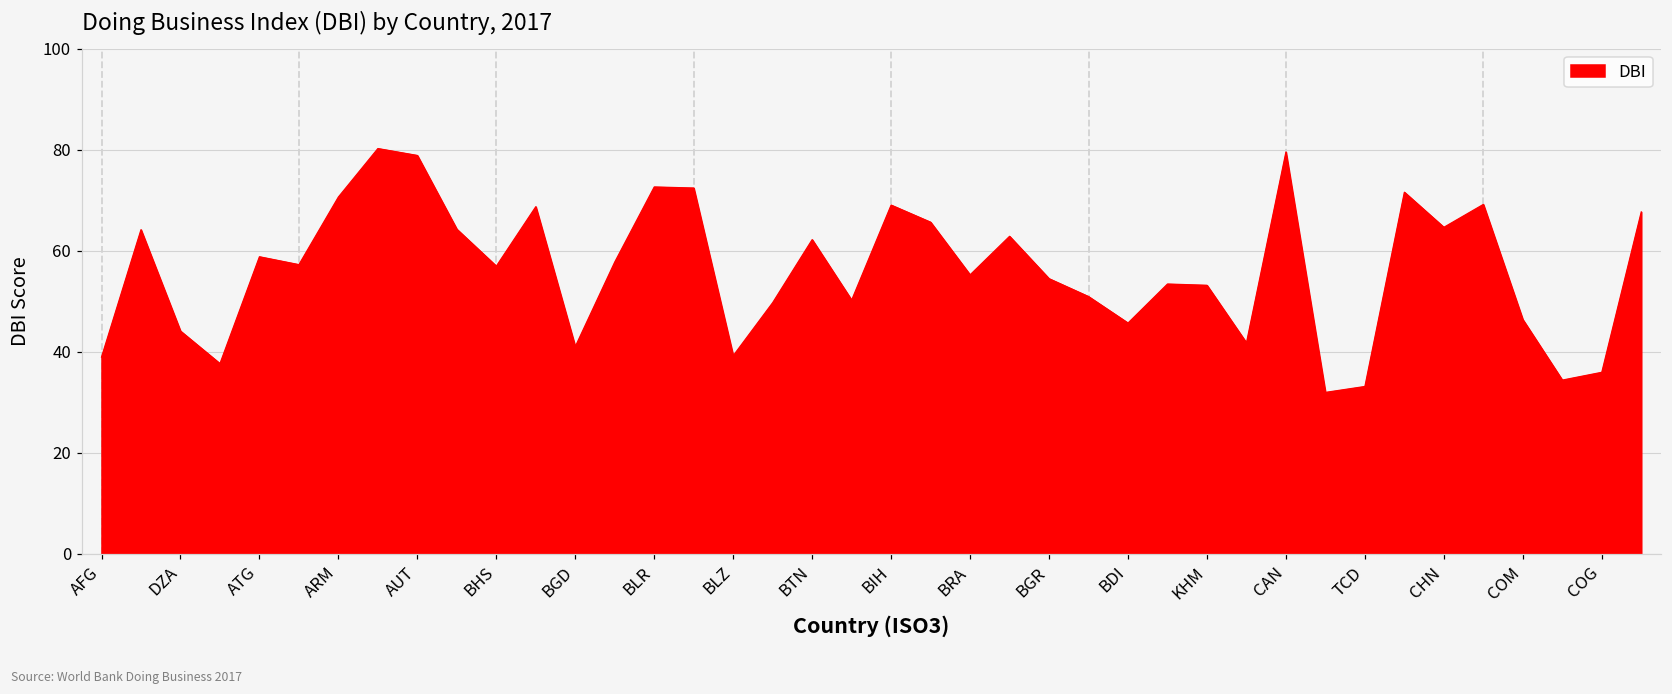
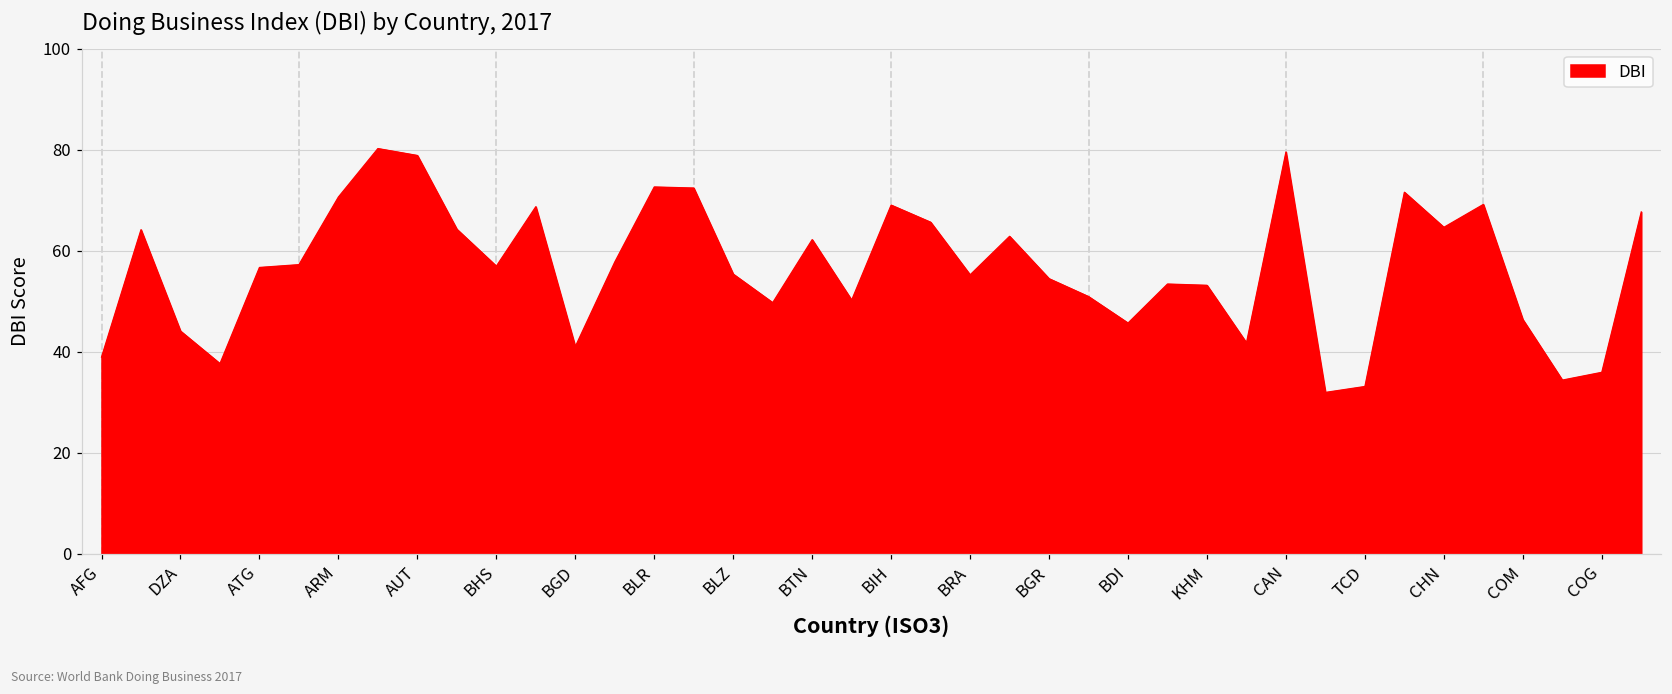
ATG: 59 -> 57
BLZ: 39 -> 55
